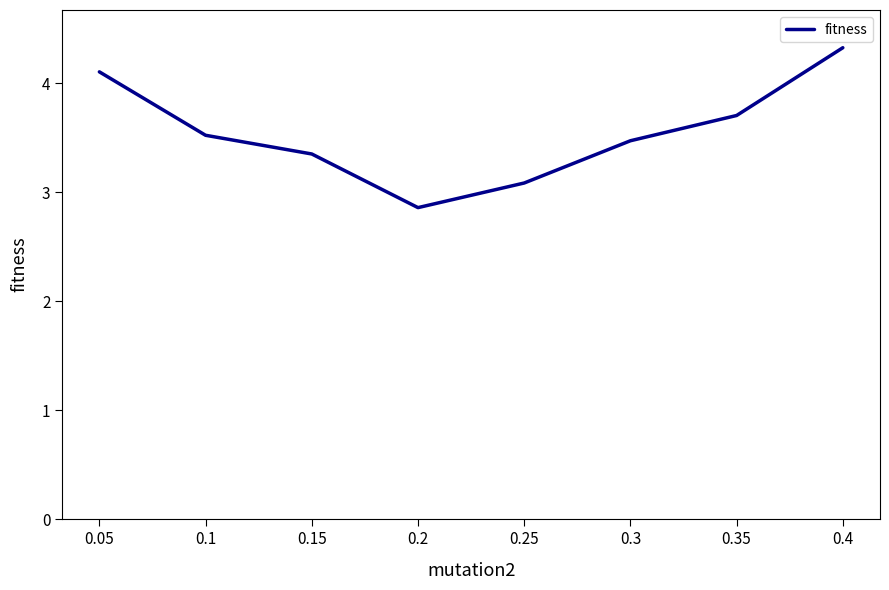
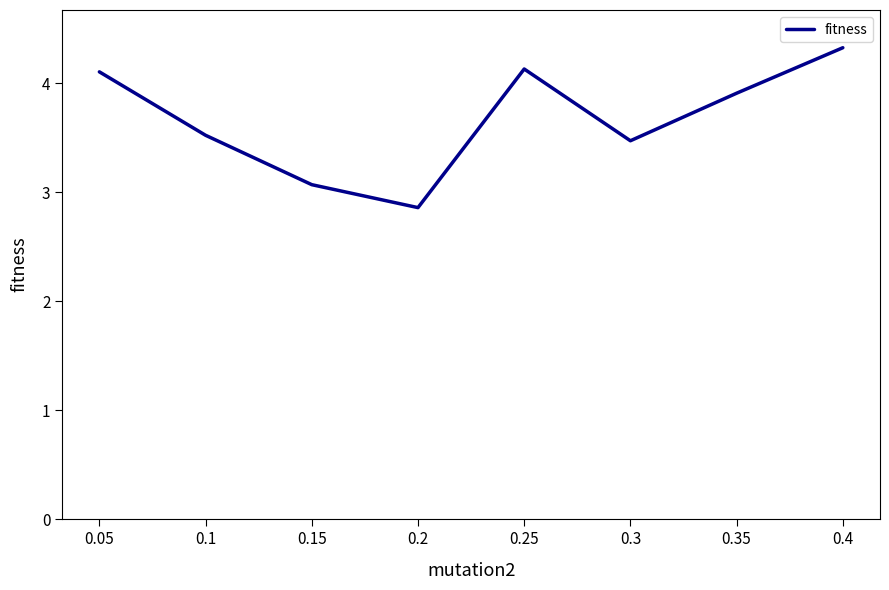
0.15: 3.35 -> 3.07
0.25: 3.09 -> 4.13
0.35: 3.71 -> 3.91
